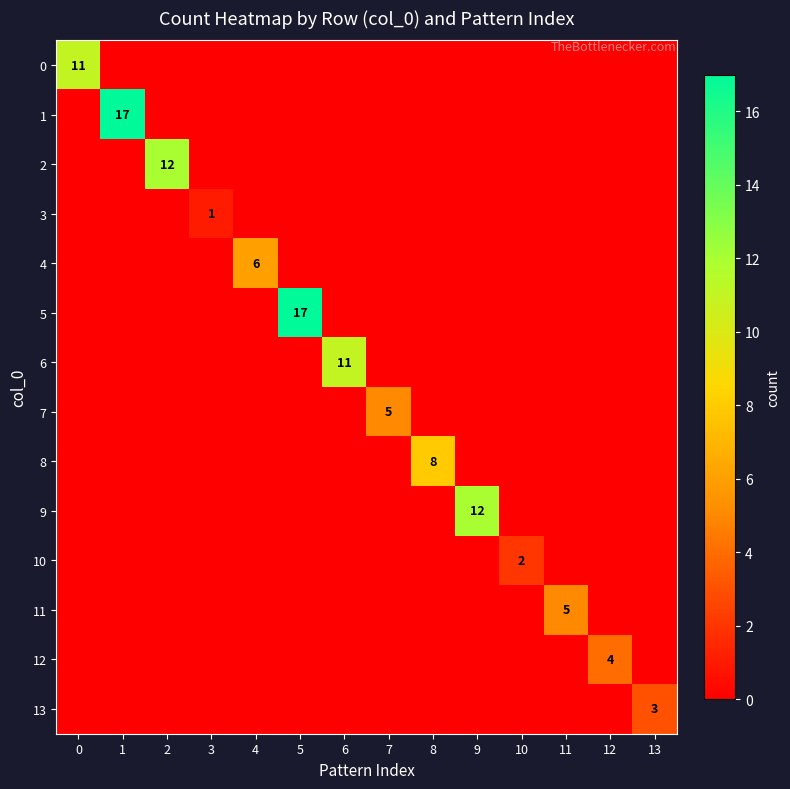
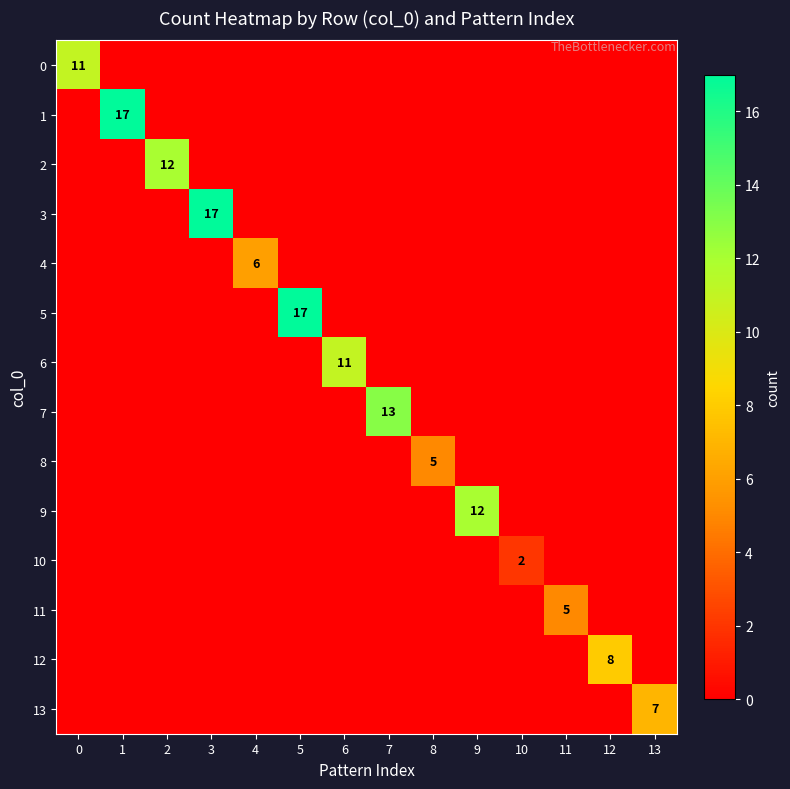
3, 3: 1 -> 17
7, 7: 5 -> 13
8, 8: 8 -> 5
12, 12: 4 -> 8
13, 13: 3 -> 7
